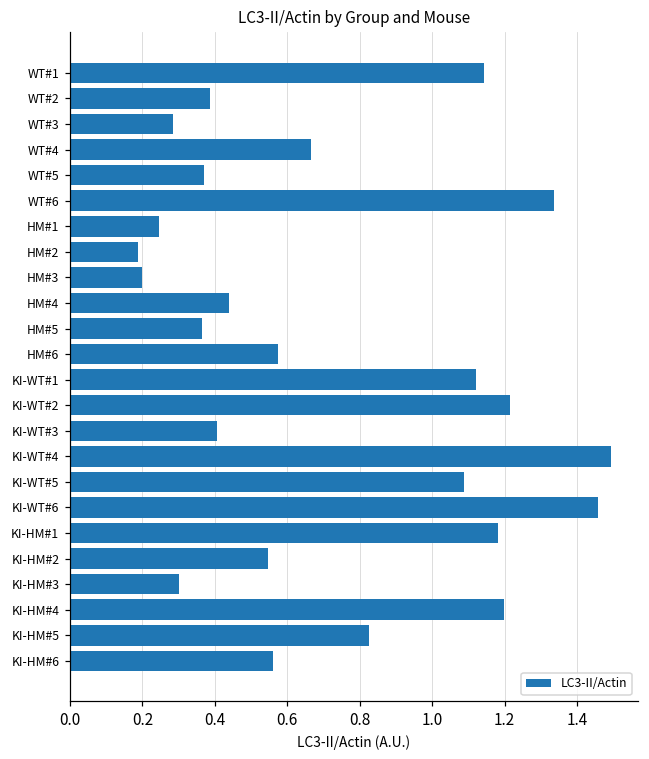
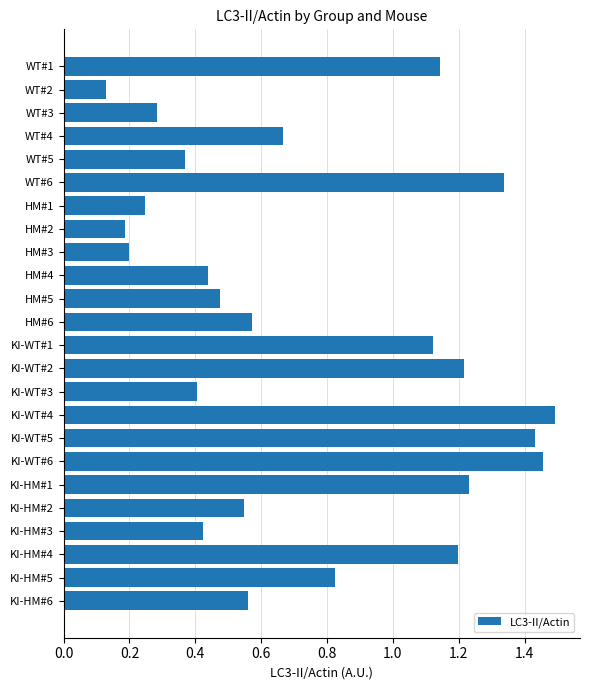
WT#2: 0.39 -> 0.13
HM#5: 0.37 -> 0.48
KI-WT#5: 1.09 -> 1.43
KI-HM#1: 1.18 -> 1.23
KI-HM#3: 0.30 -> 0.42
